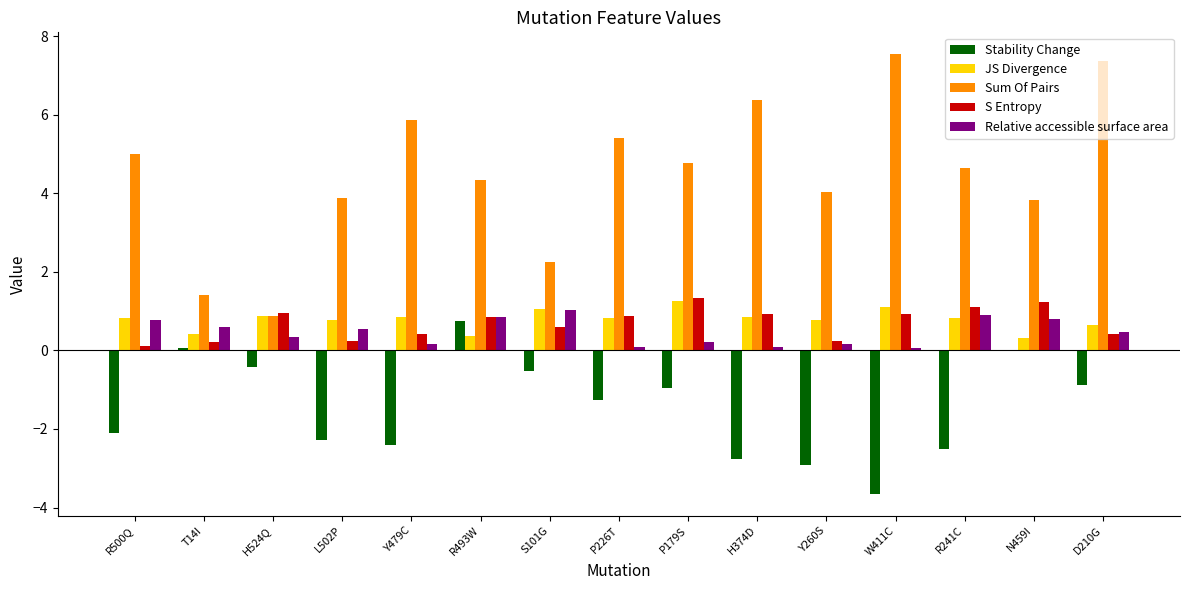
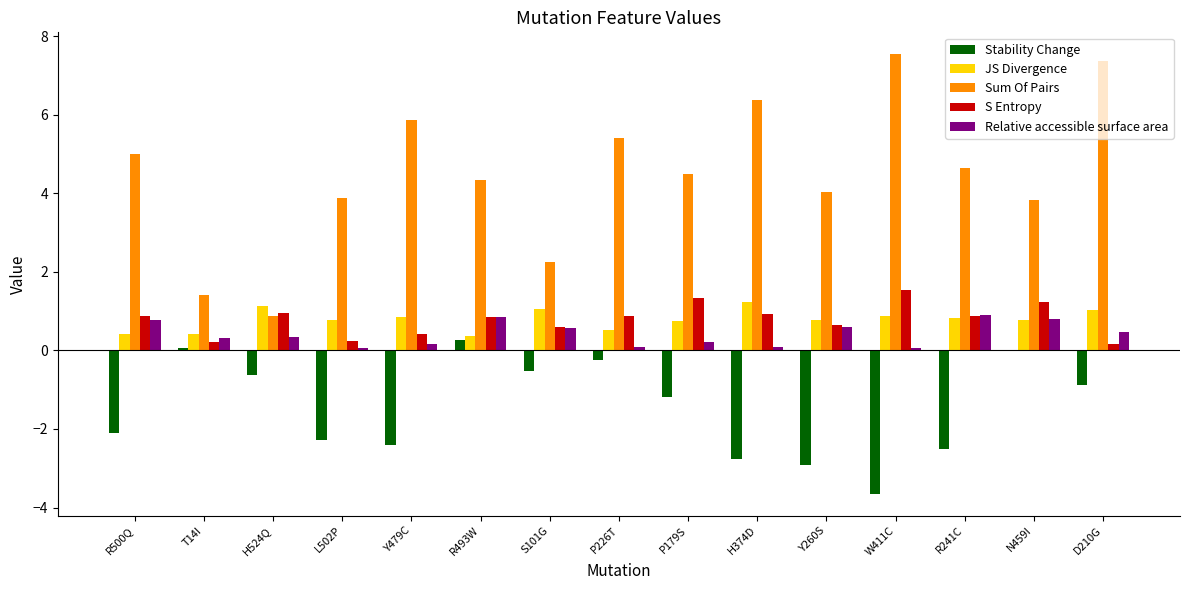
JS Divergence, R500Q: 0.8 -> 0.4
S Entropy, R500Q: 0.1 -> 0.9
Relative accessible surface area, T14I: 0.6 -> 0.3
Stability Change, H524Q: -0.4 -> -0.6
JS Divergence, H524Q: 0.9 -> 1.1
Relative accessible surface area, L502P: 0.6 -> 0.1
Stability Change, R493W: 0.7 -> 0.3
Relative accessible surface area, S101G: 1.0 -> 0.6
Stability Change, P226T: -1.3 -> -0.2
JS Divergence, P226T: 0.8 -> 0.5
Stability Change, P179S: -0.9 -> -1.2
JS Divergence, P179S: 1.3 -> 0.8
Sum Of Pairs, P179S: 4.8 -> 4.5
JS Divergence, H374D: 0.9 -> 1.2
S Entropy, Y260S: 0.2 -> 0.6
Relative accessible surface area, Y260S: 0.2 -> 0.6
JS Divergence, W411C: 1.1 -> 0.9
S Entropy, W411C: 0.9 -> 1.5
S Entropy, R241C: 1.1 -> 0.9
JS Divergence, N459I: 0.3 -> 0.8
JS Divergence, D210G: 0.6 -> 1.0
S Entropy, D210G: 0.4 -> 0.2
